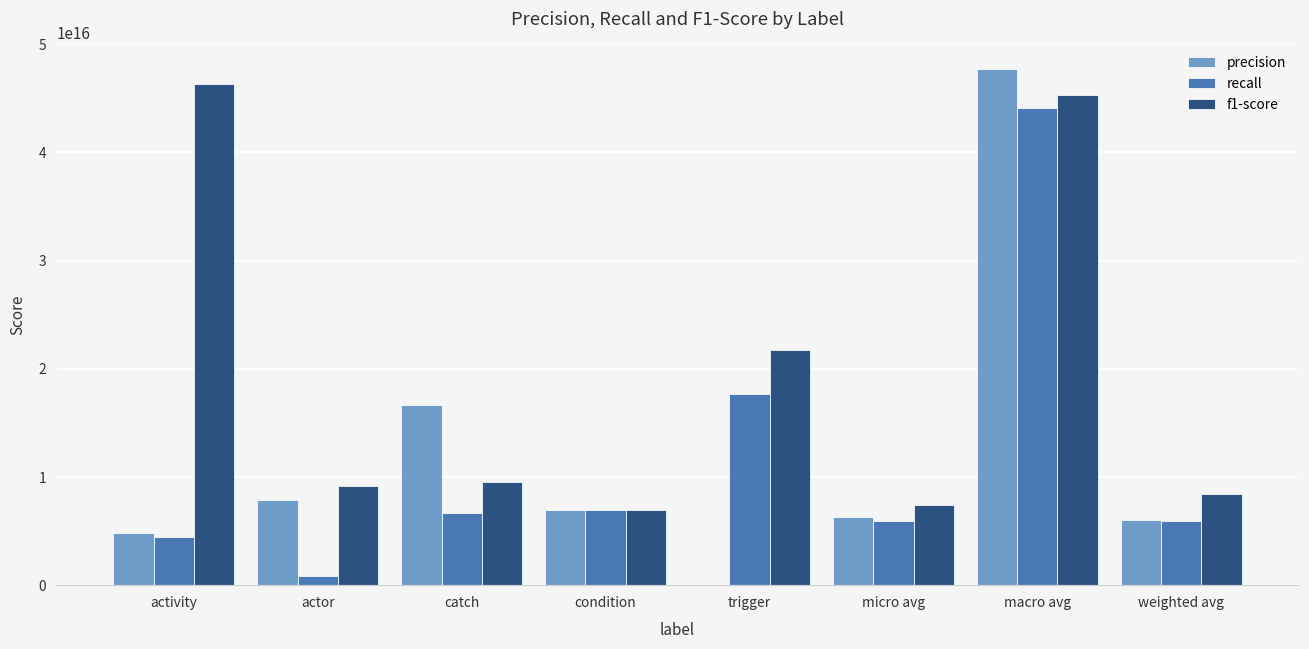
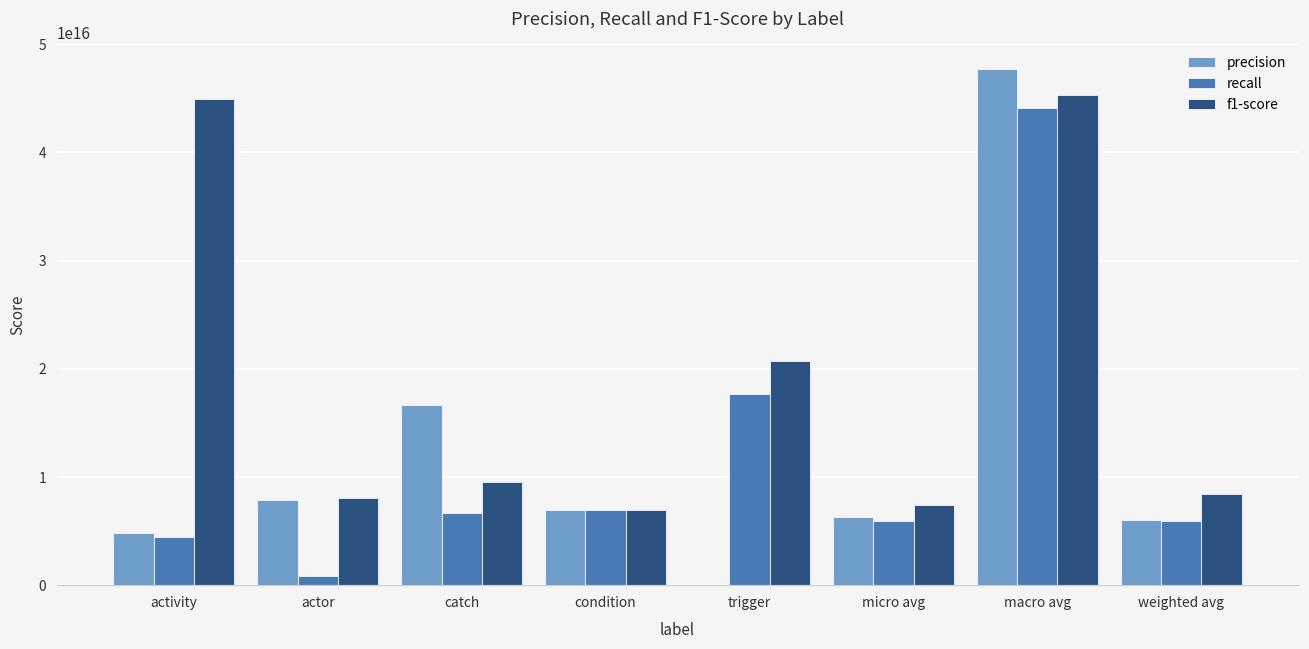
f1-score, activity: 46000000000000000 -> 45000000000000000
f1-score, actor: 9000000000000000 -> 8000000000000000
f1-score, trigger: 22000000000000000 -> 21000000000000000
